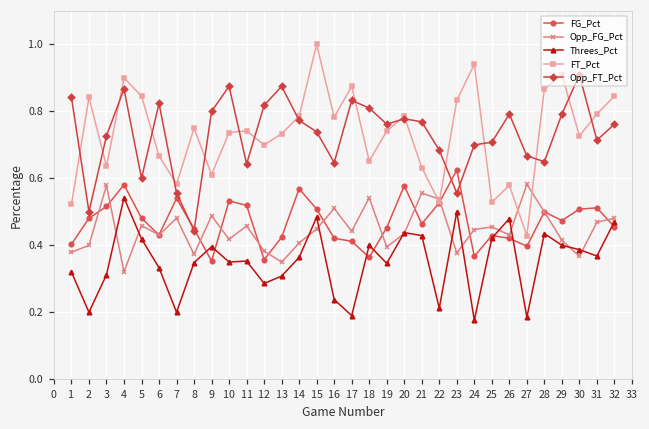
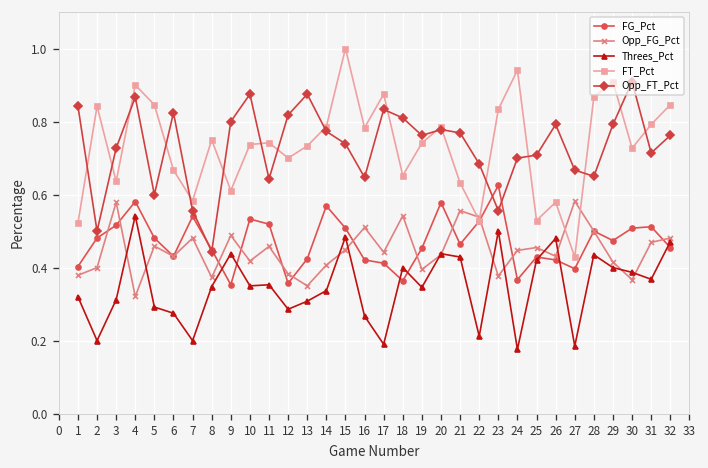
Threes_Pct, 5: 0.42 -> 0.29
Threes_Pct, 6: 0.33 -> 0.28
Threes_Pct, 9: 0.40 -> 0.44
Threes_Pct, 14: 0.36 -> 0.34
Threes_Pct, 16: 0.24 -> 0.27
